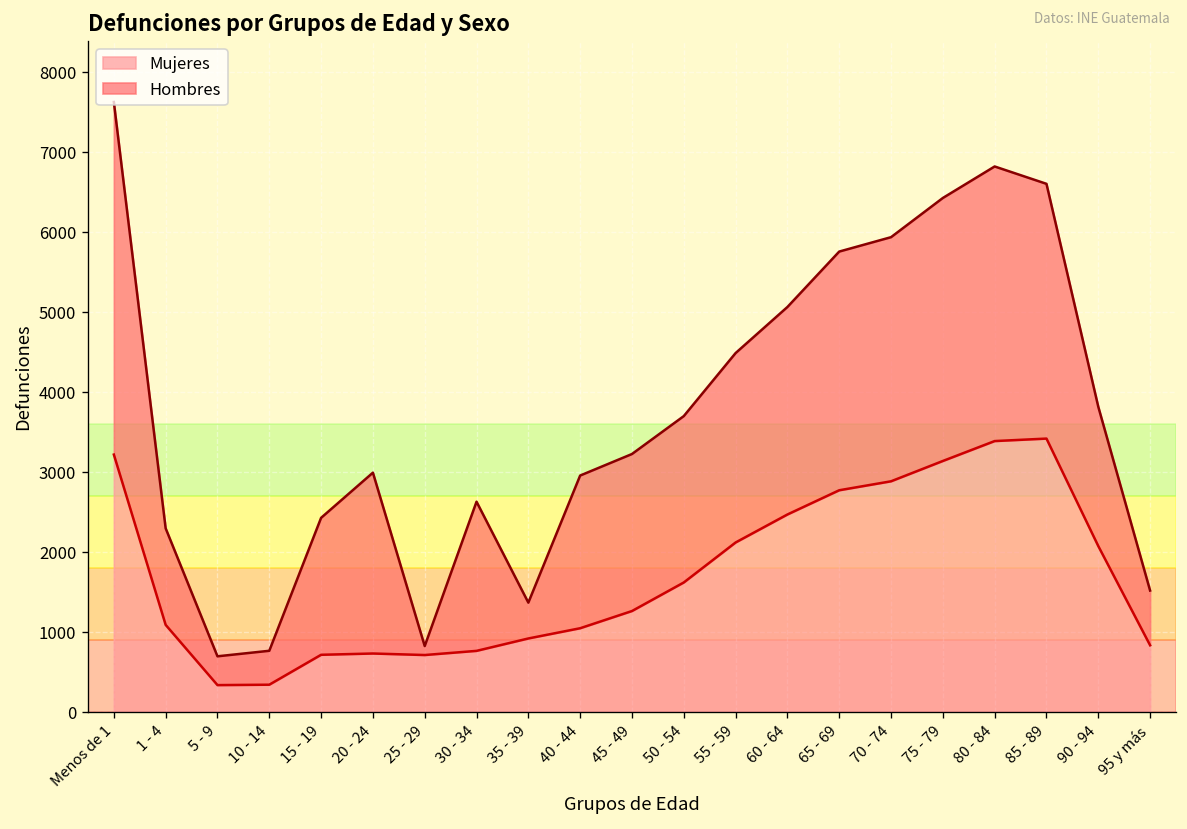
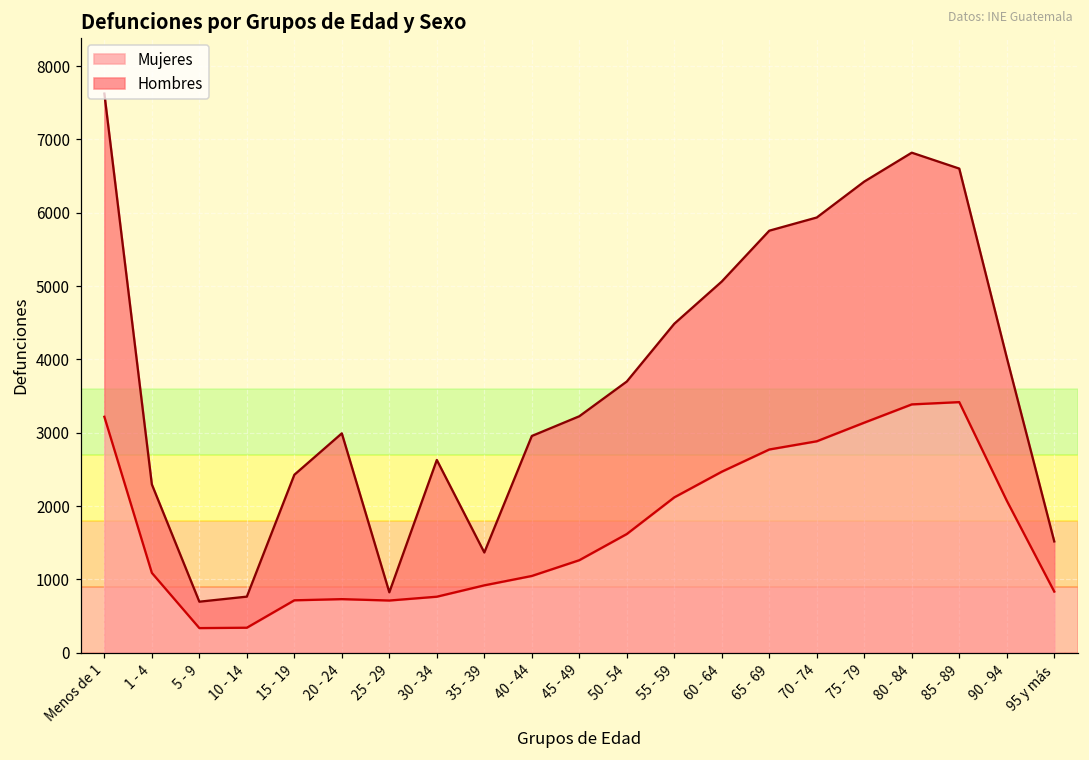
Hombres, 90 - 94: 1700 -> 2000
